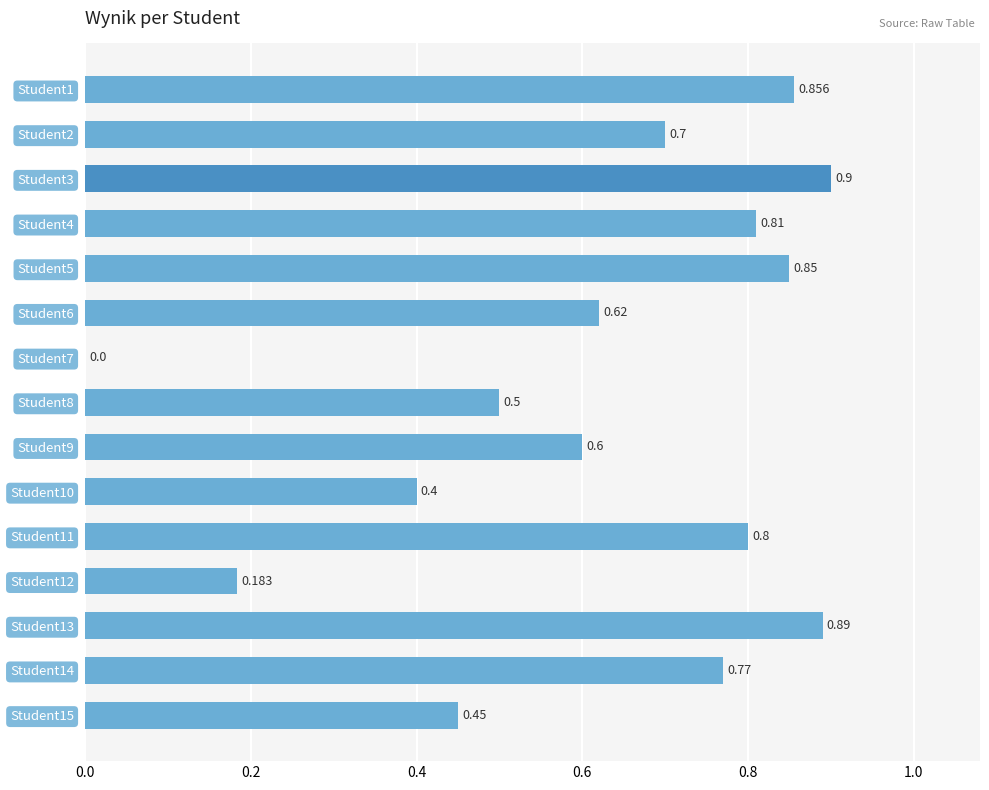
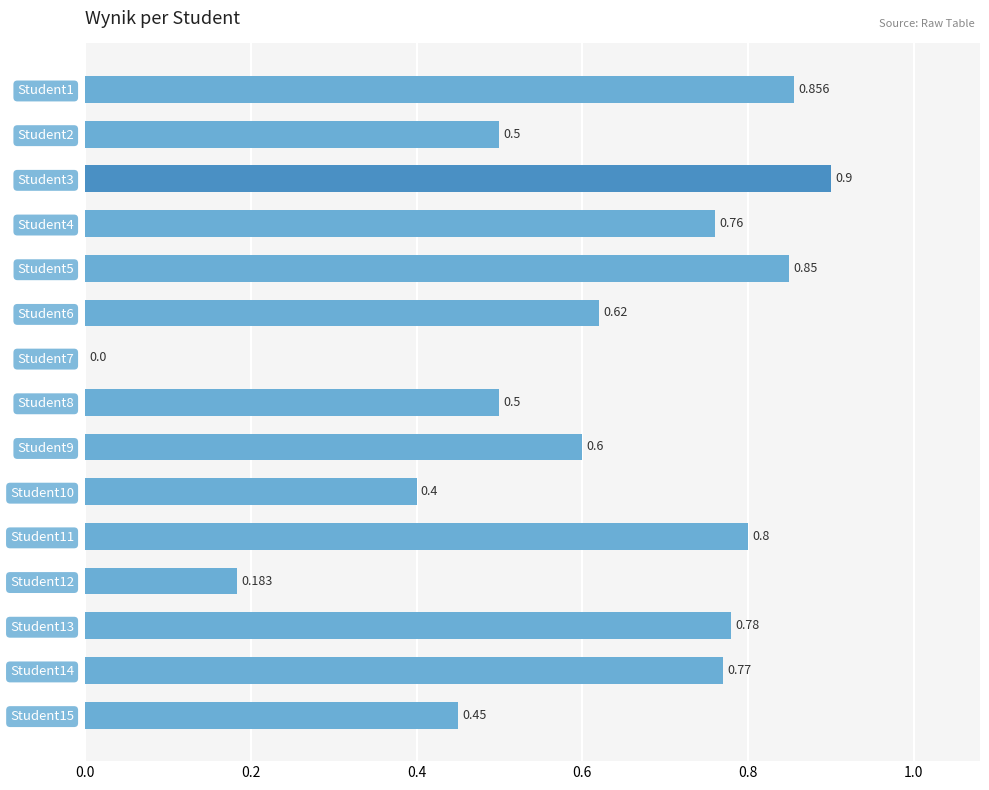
Student2: 0.7 -> 0.5
Student4: 0.81 -> 0.76
Student13: 0.89 -> 0.78
